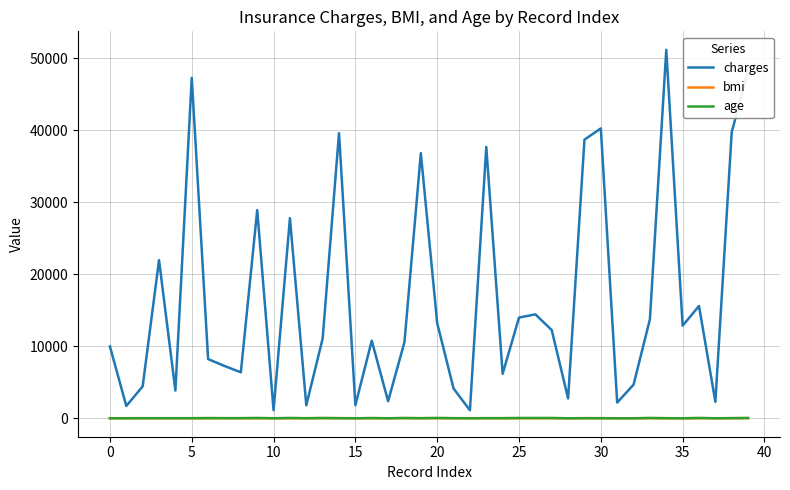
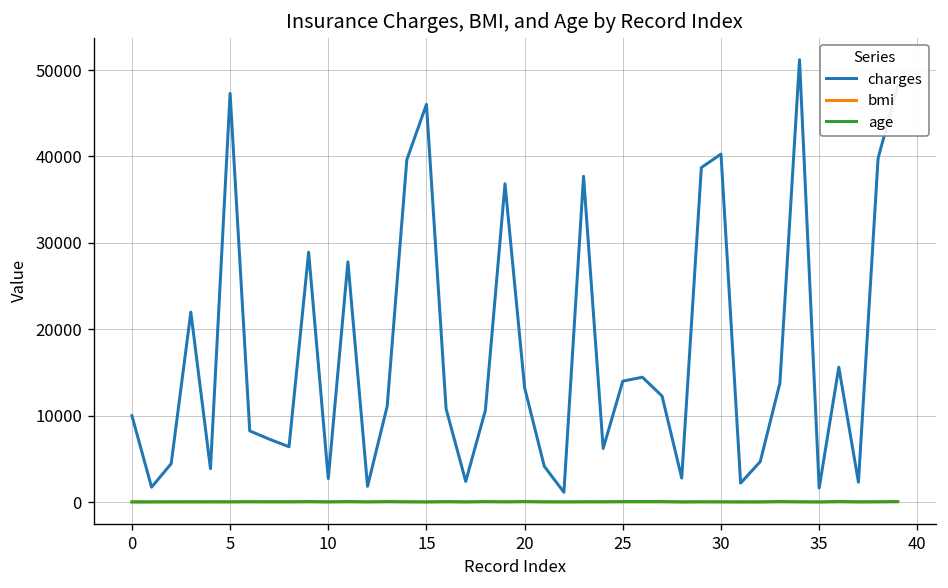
charges, 10: 1000 -> 3000
charges, 15: 2000 -> 46000
charges, 35: 13000 -> 2000
